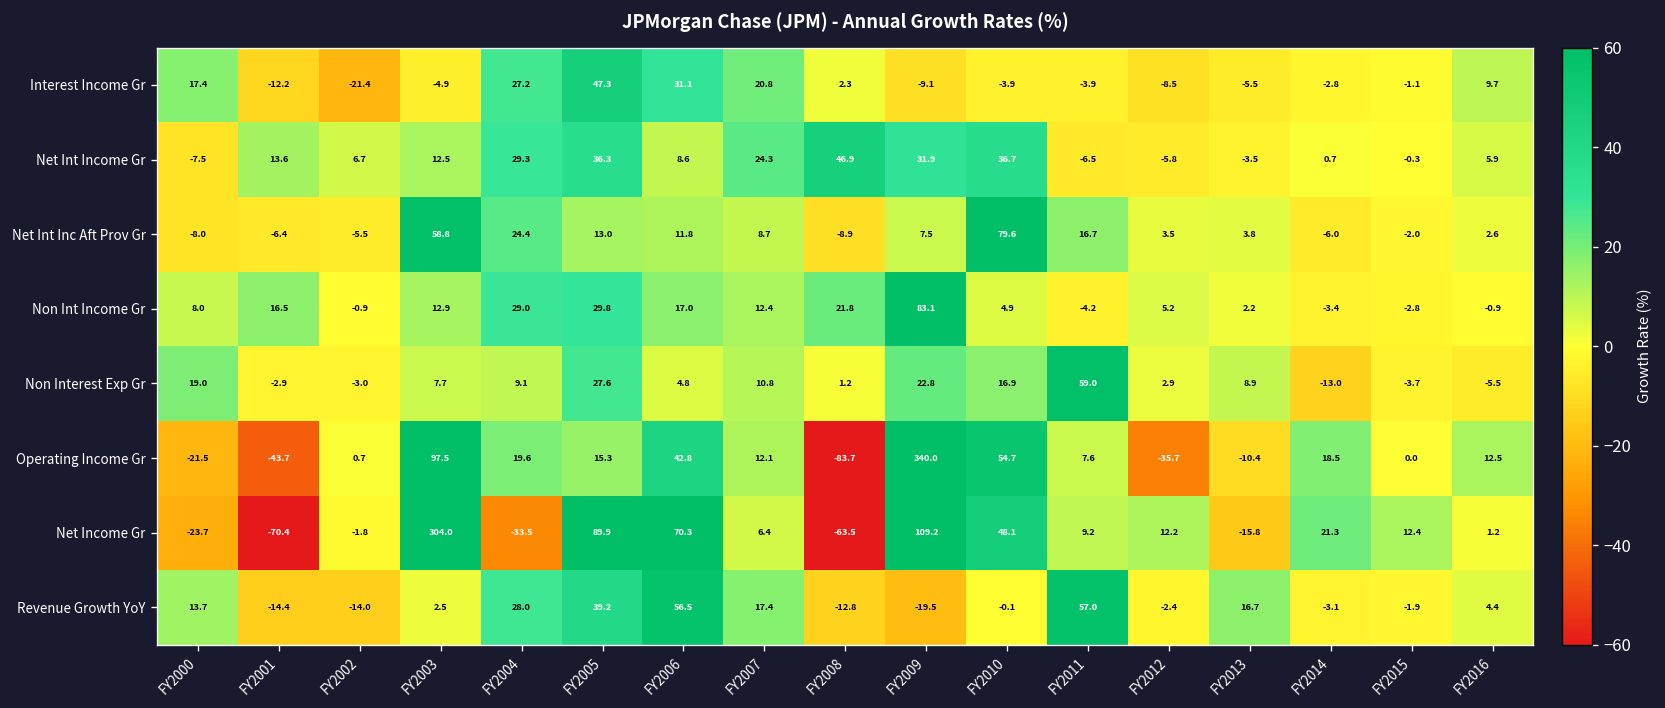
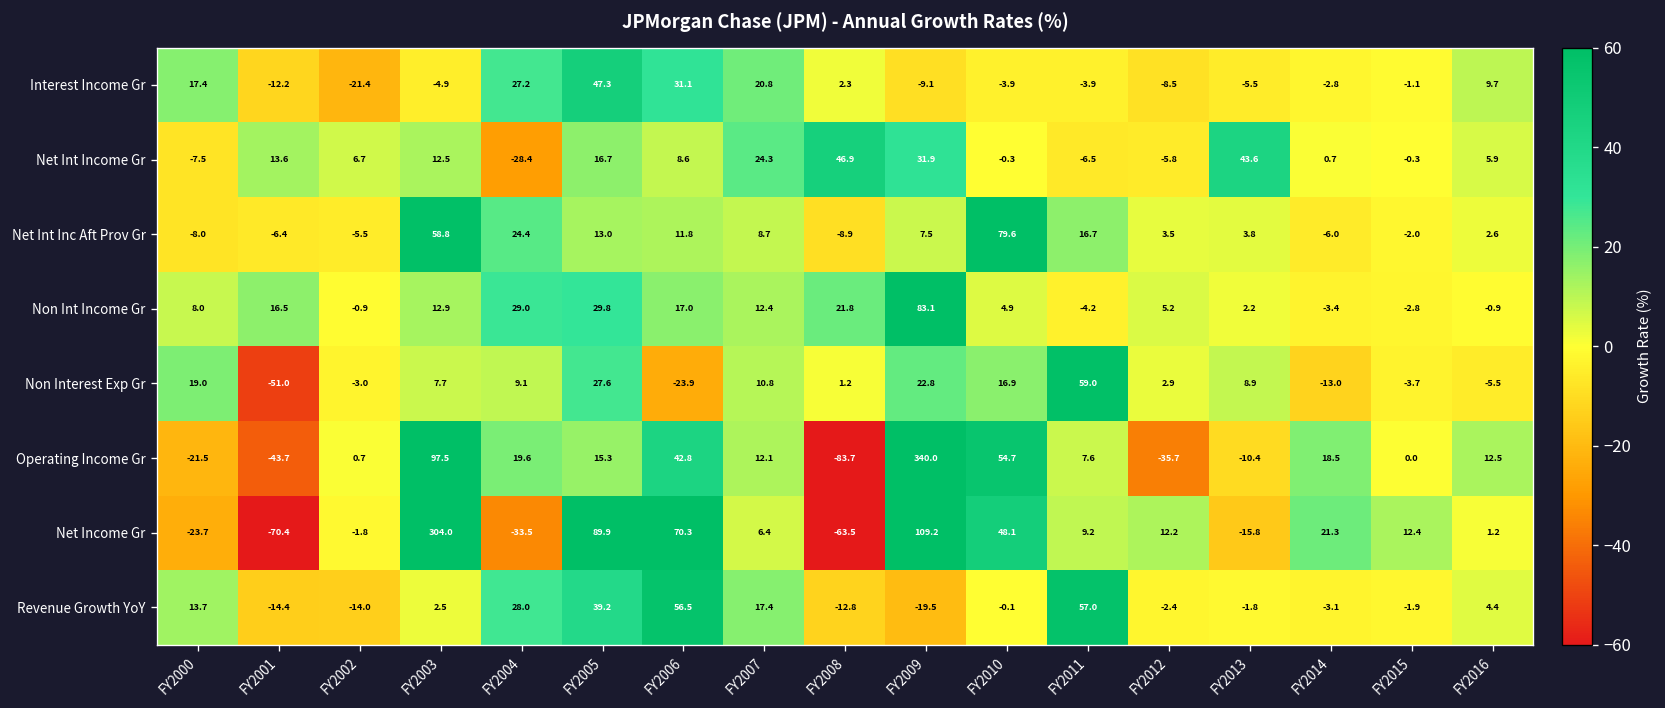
Net Int Income Gr, FY2004: 29.3 -> -28.4
Net Int Income Gr, FY2005: 36.3 -> 16.7
Net Int Income Gr, FY2010: 36.7 -> -0.3
Net Int Income Gr, FY2013: -3.5 -> 43.6
Non Interest Exp Gr, FY2001: -2.9 -> -51.0
Non Interest Exp Gr, FY2006: 4.8 -> -23.9
Revenue Growth YoY, FY2013: 16.7 -> -1.8
